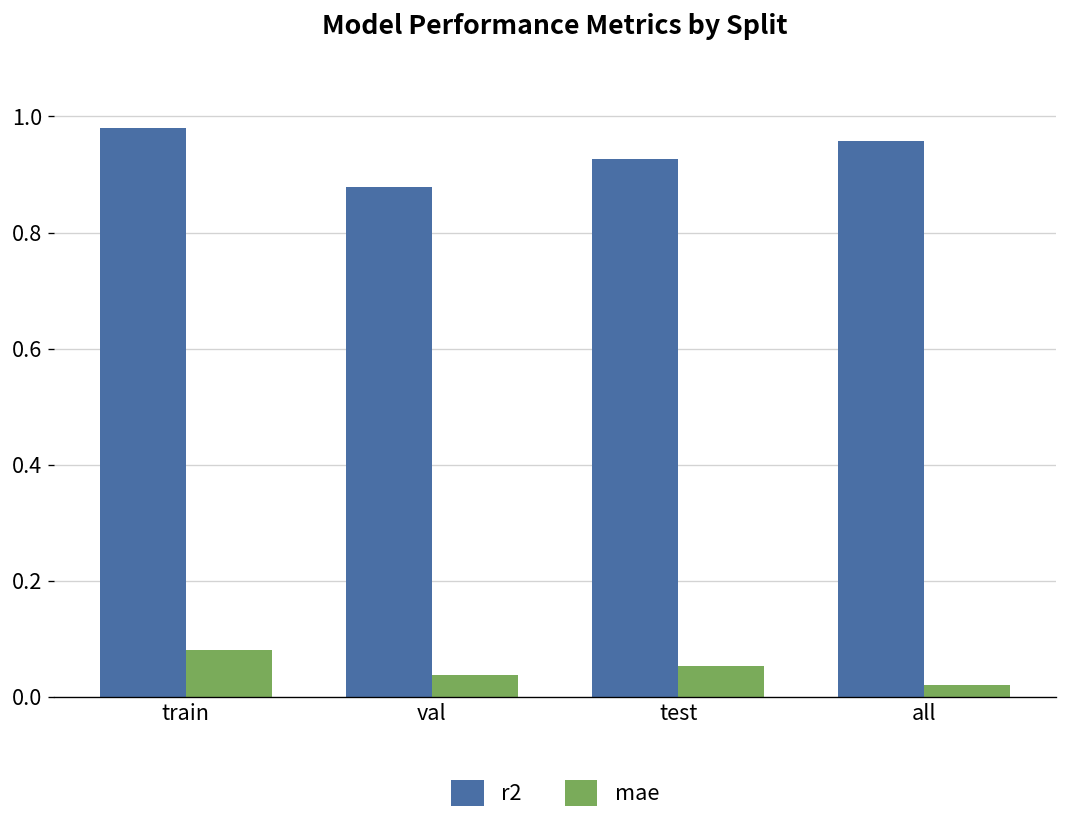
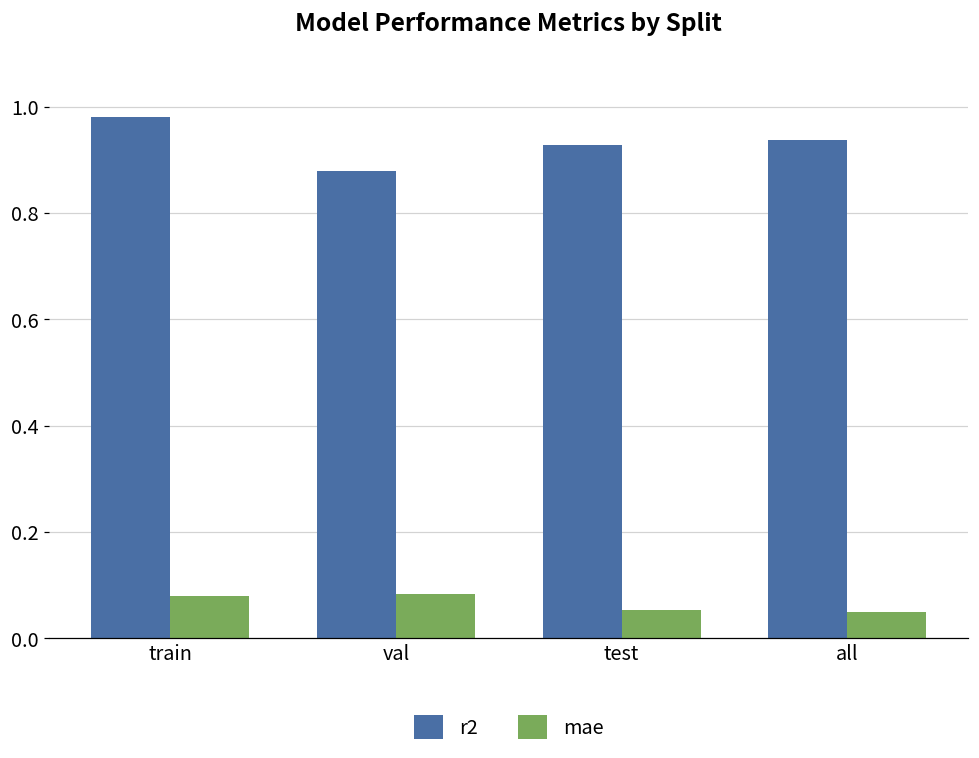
mae, val: 0.04 -> 0.08
r2, all: 0.96 -> 0.94
mae, all: 0.02 -> 0.05
